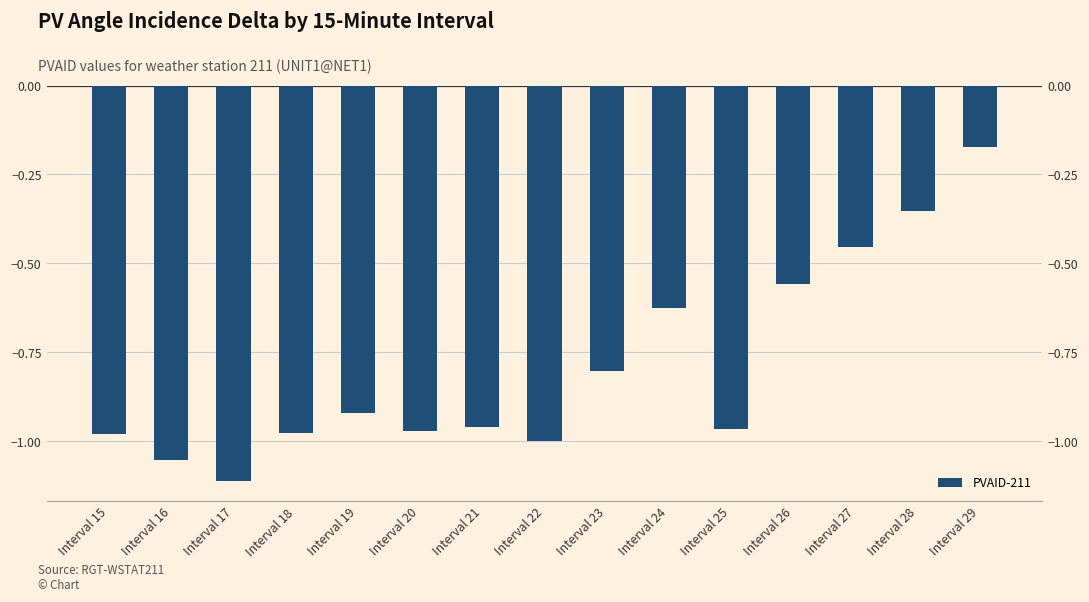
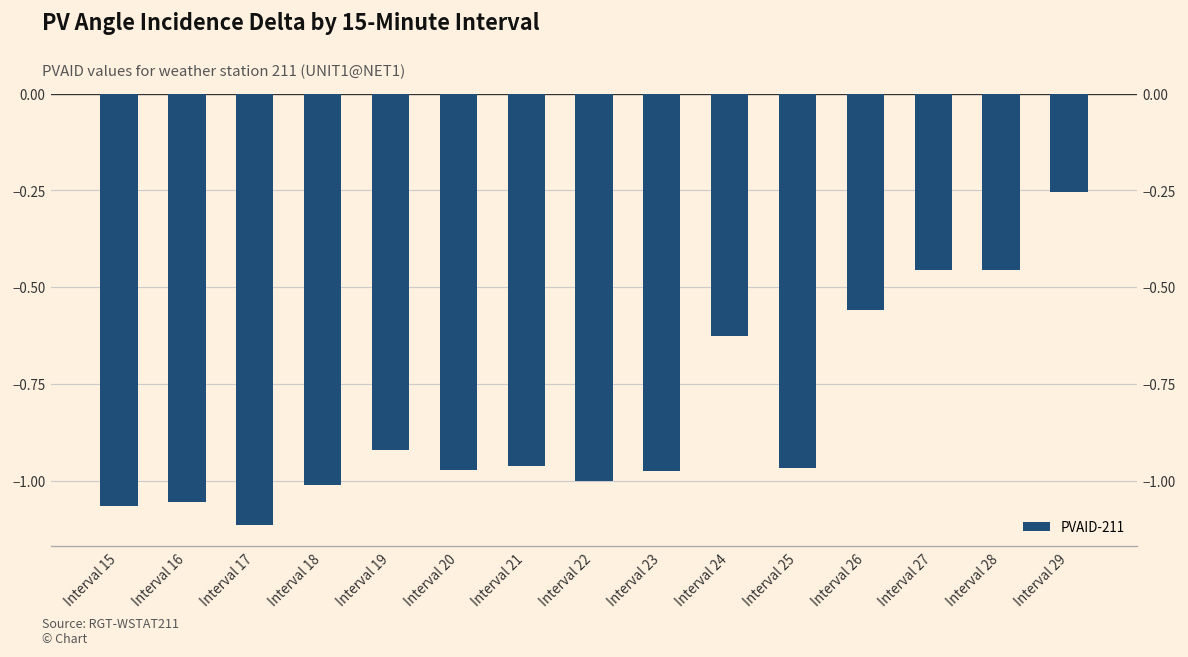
Interval 15: -0.98 -> -1.07
Interval 18: -0.98 -> -1.01
Interval 23: -0.80 -> -0.97
Interval 28: -0.35 -> -0.46
Interval 29: -0.17 -> -0.25
